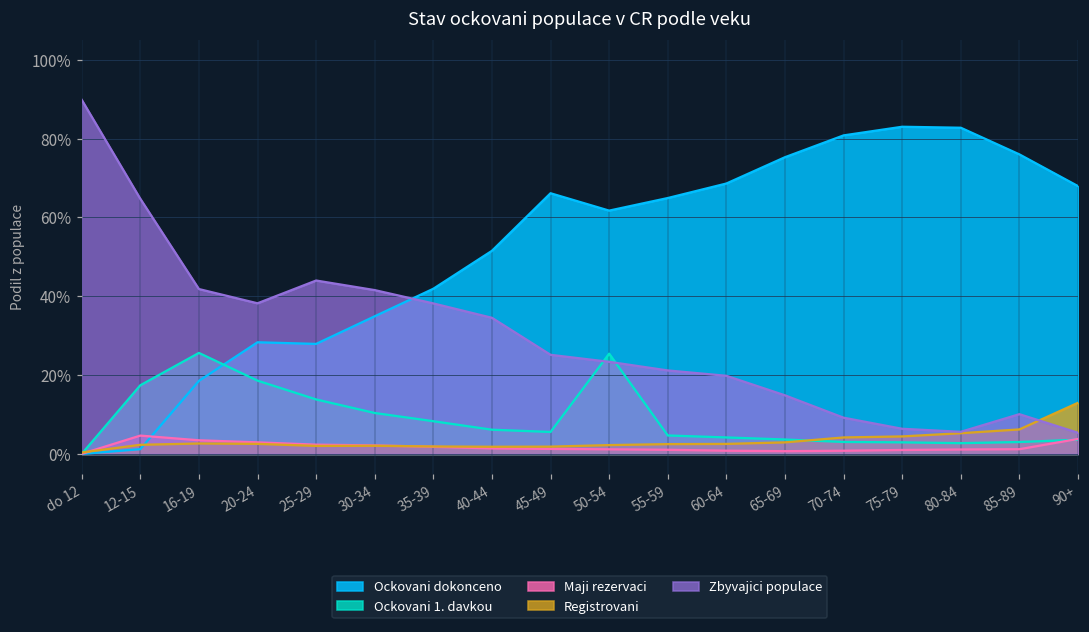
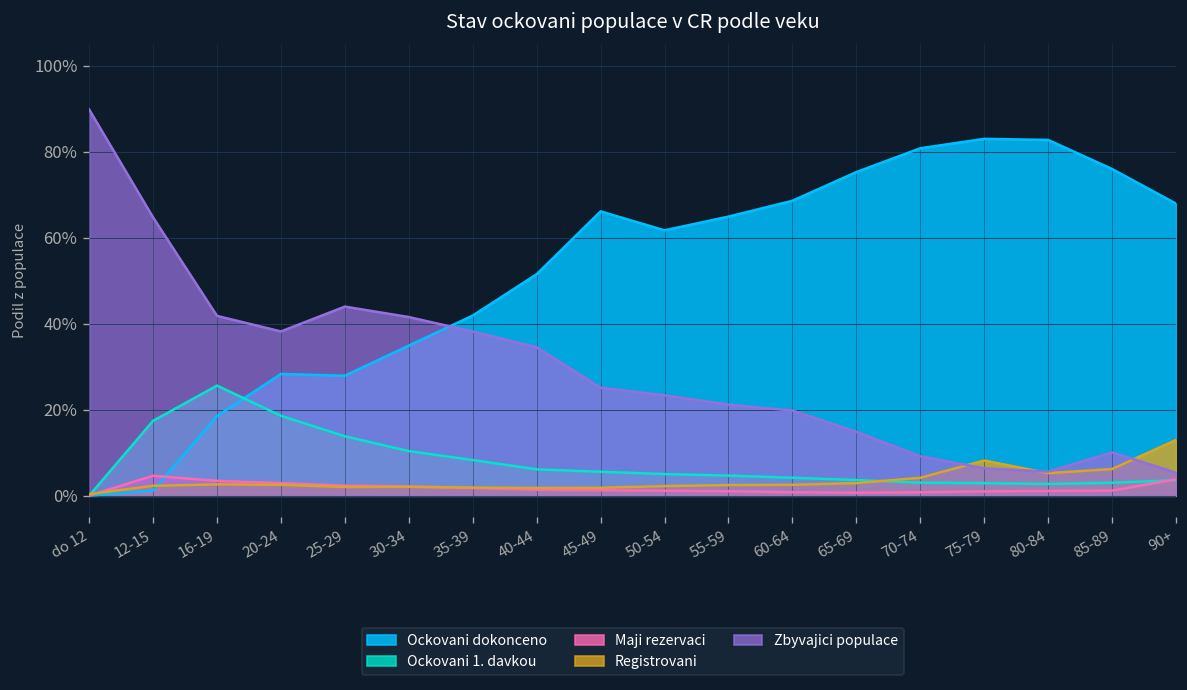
Ockovani 1. davkou, 50-54: 25% -> 5%
Registrovani, 75-79: 4% -> 8%
